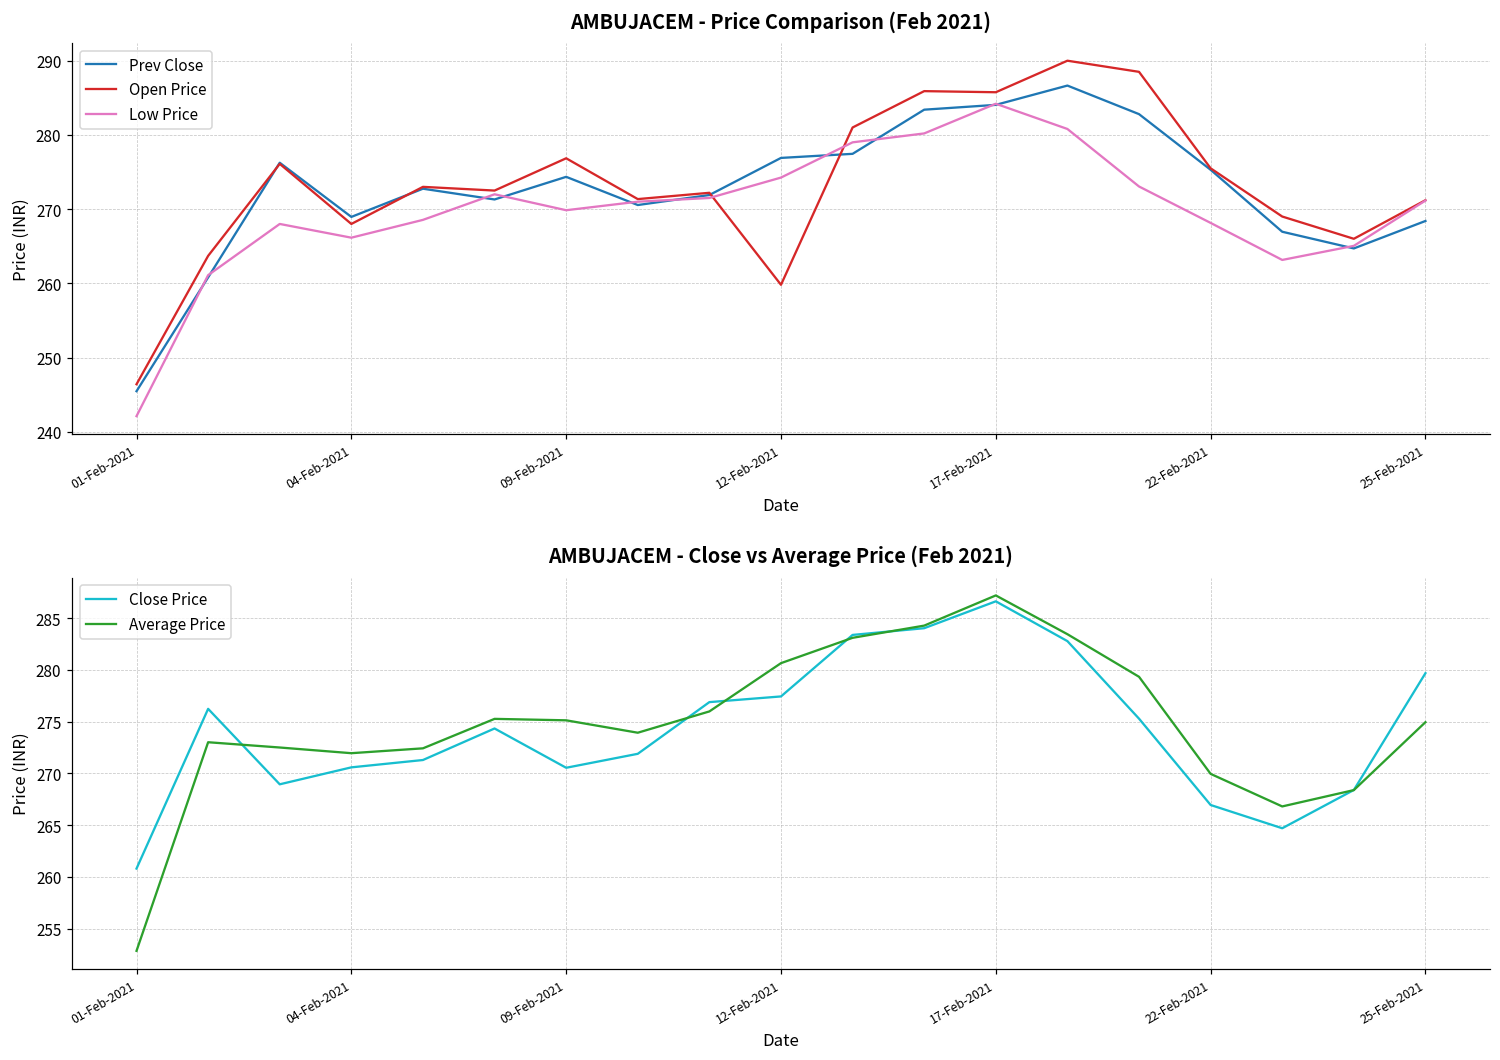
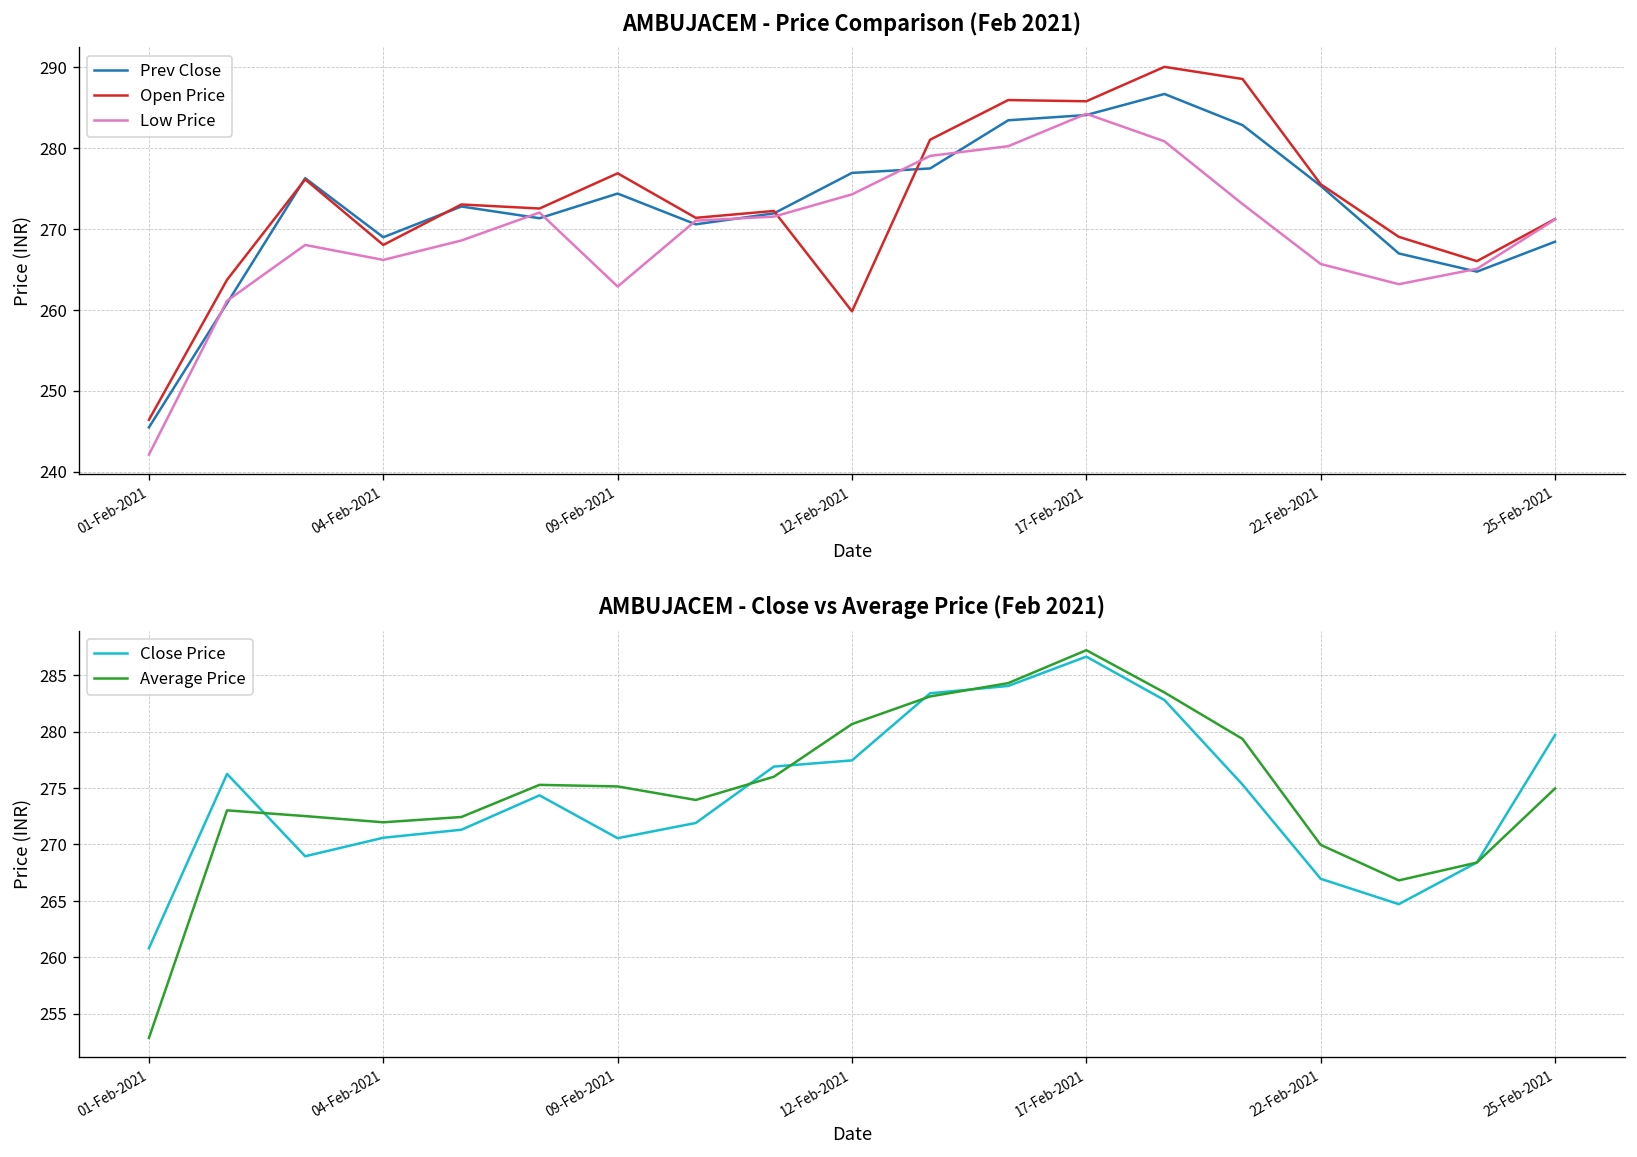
AMBUJACEM - Price Comparison (Feb 2021), Low Price, 09-Feb-2021: 270 -> 263
AMBUJACEM - Price Comparison (Feb 2021), Low Price, 22-Feb-2021: 268 -> 266
